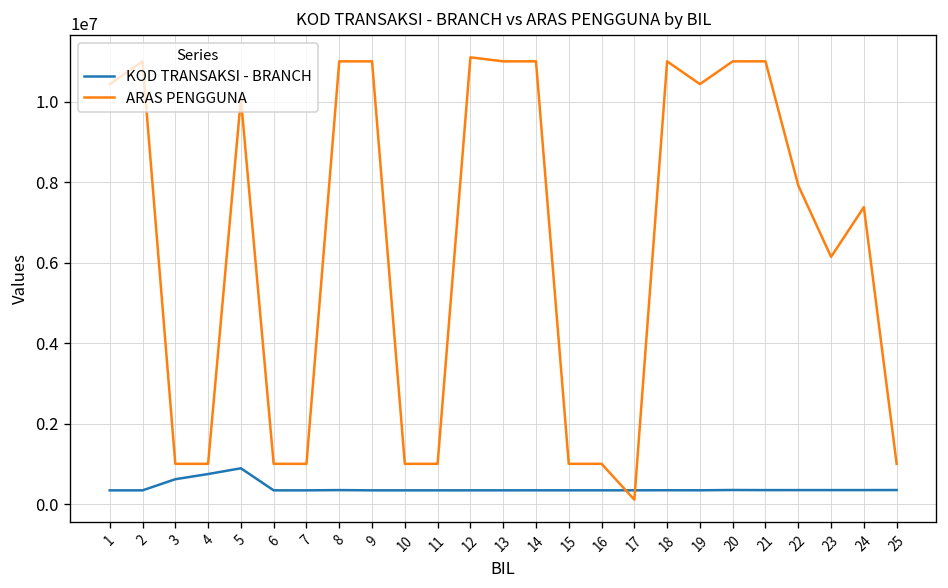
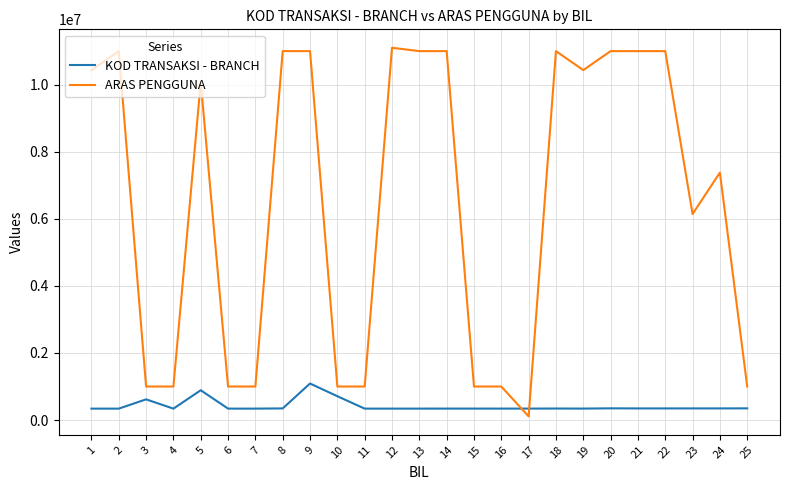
KOD TRANSAKSI - BRANCH, 4: 700000 -> 300000
KOD TRANSAKSI - BRANCH, 9: 300000 -> 1100000
KOD TRANSAKSI - BRANCH, 10: 300000 -> 700000
ARAS PENGGUNA, 22: 7900000 -> 11000000
